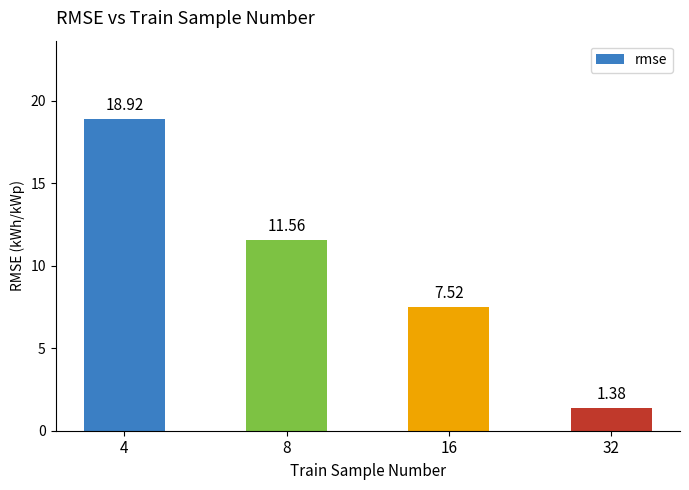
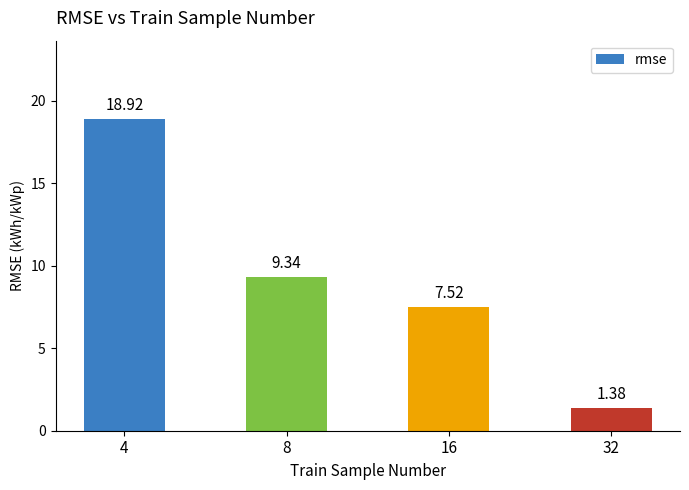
8: 11.56 -> 9.34
